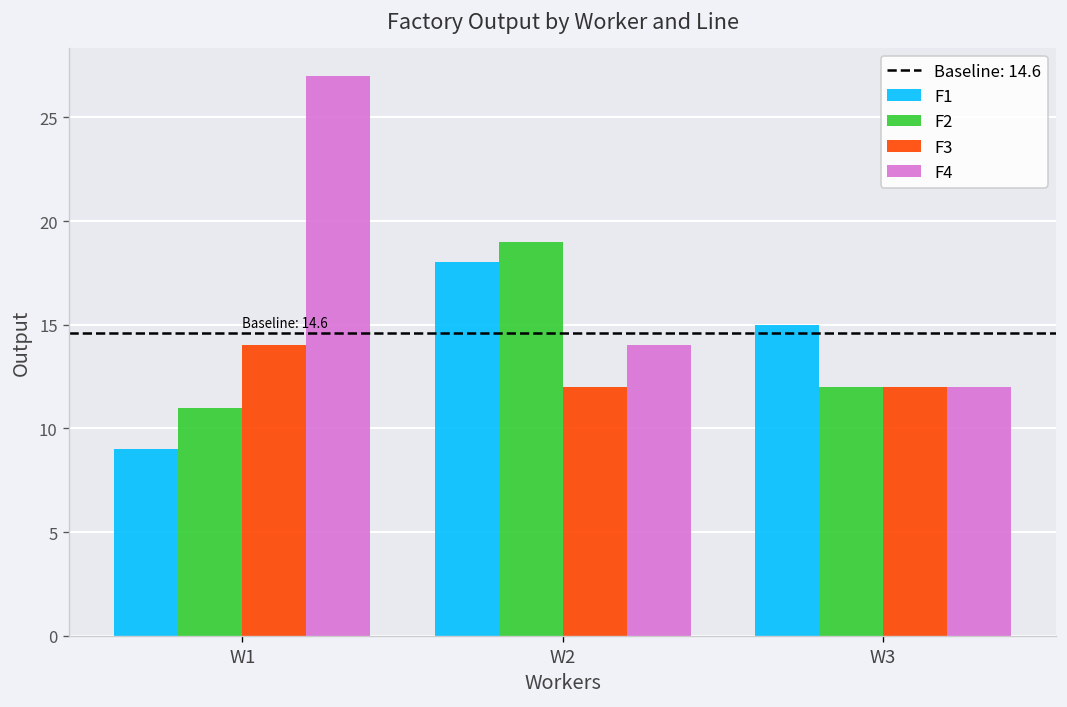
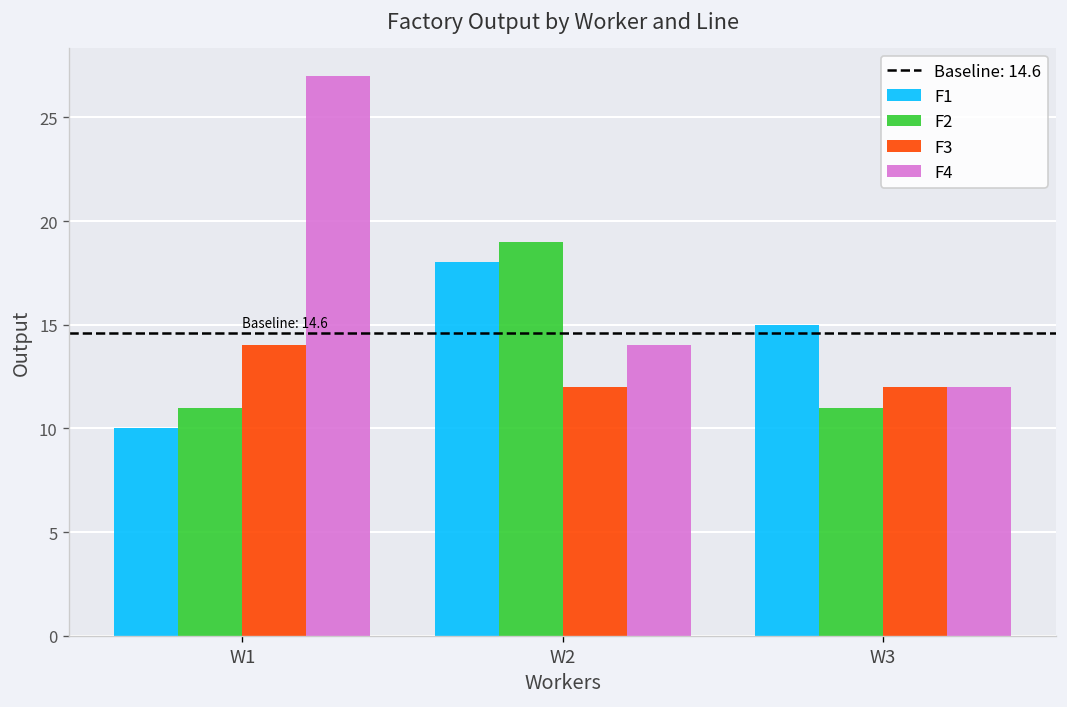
F1, W1: 9 -> 10
F2, W3: 12 -> 11
